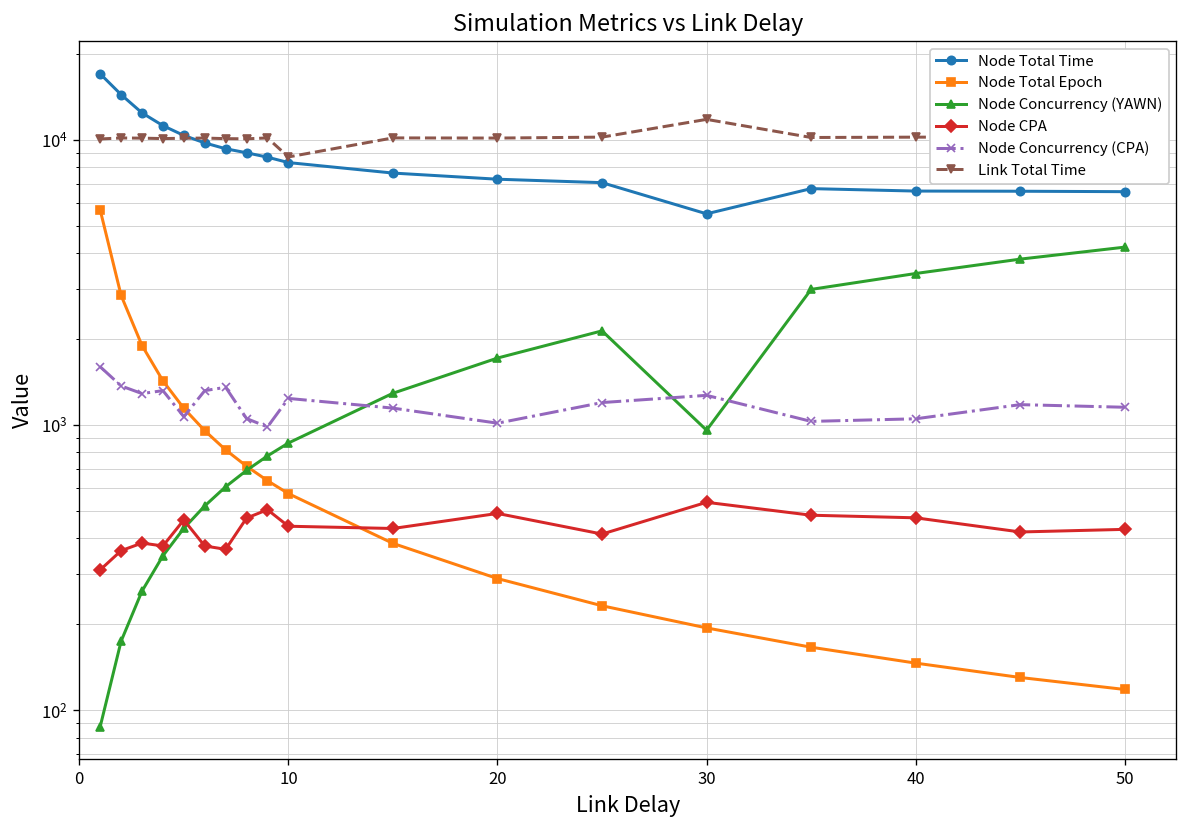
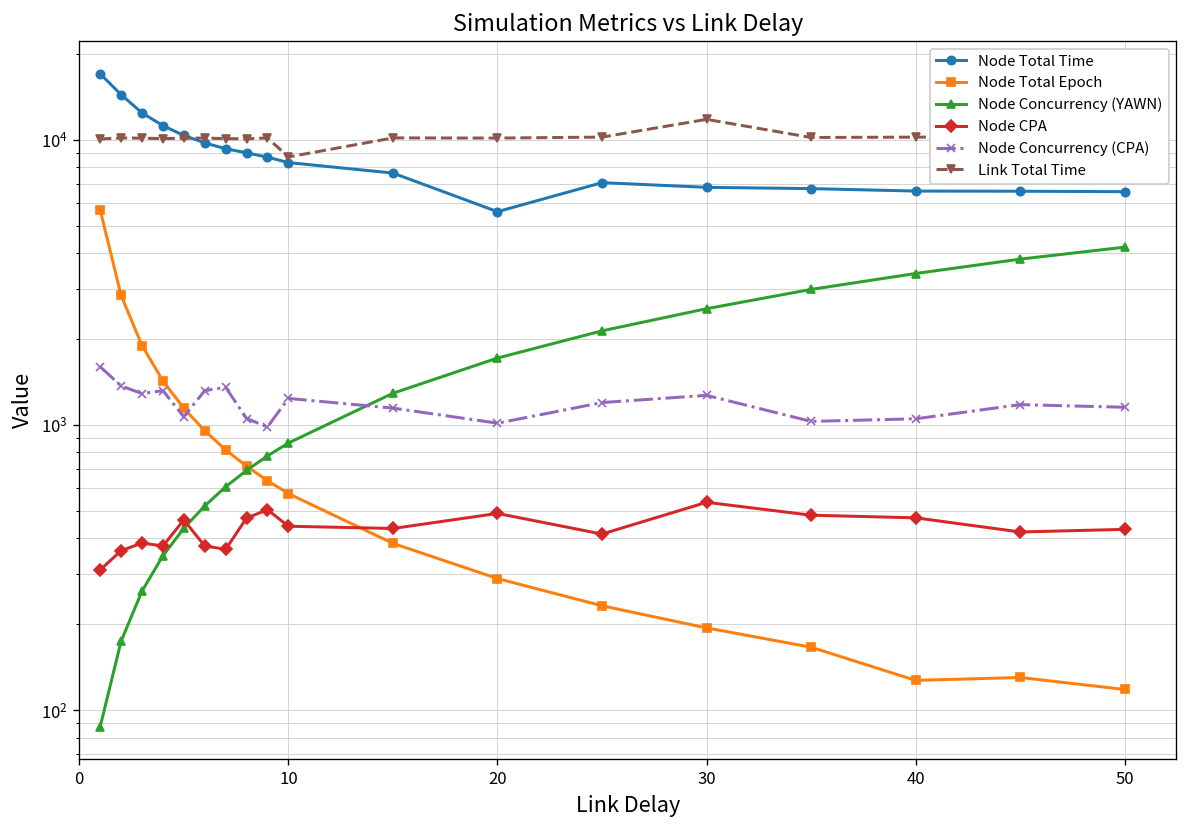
Node Total Time, 20: 7300 -> 5600
Node Total Time, 30: 5500 -> 6800
Node Concurrency (YAWN), 30: 960 -> 2600
Node Total Epoch, 40: 150 -> 130
